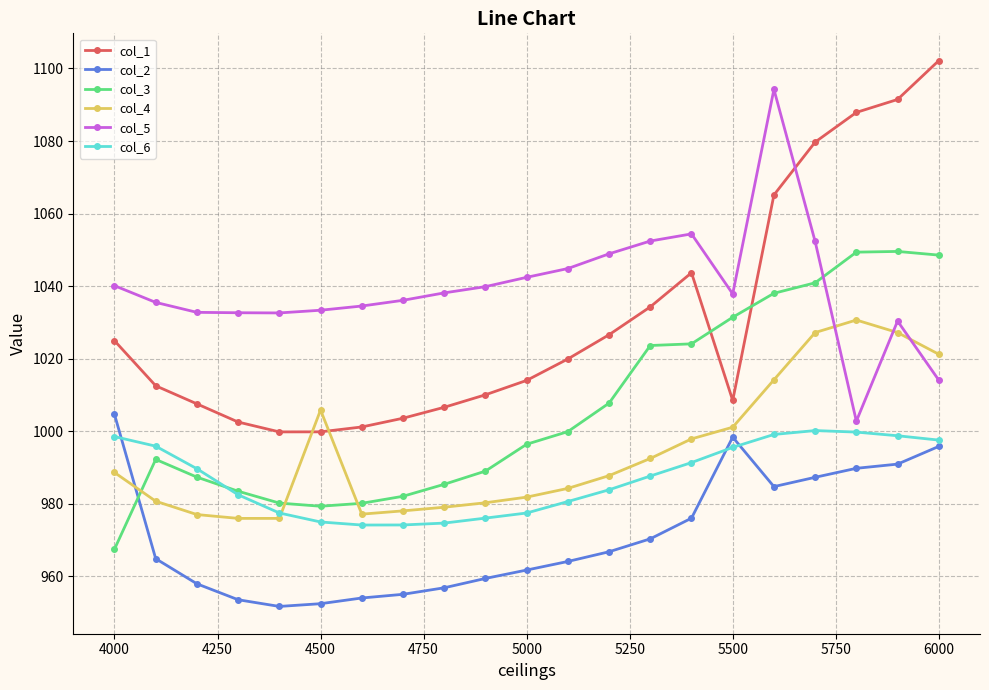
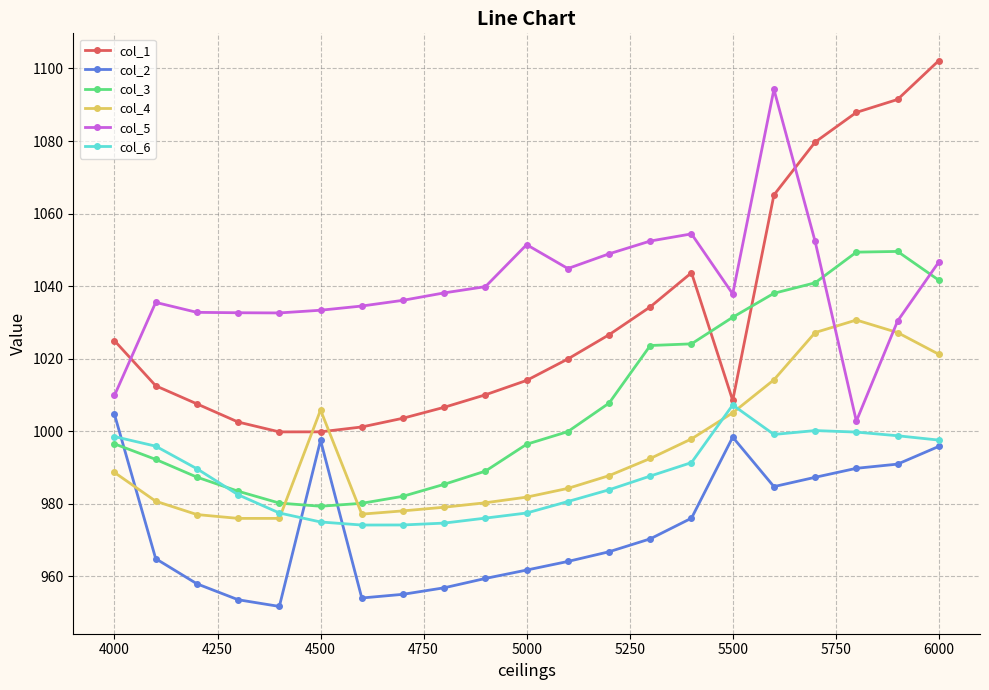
col_3, 4000: 967 -> 997
col_5, 4000: 1040 -> 1010
col_2, 4500: 952 -> 997
col_5, 5000: 1042 -> 1051
col_4, 5500: 1001 -> 1005
col_6, 5500: 996 -> 1007
col_3, 6000: 1049 -> 1042
col_5, 6000: 1014 -> 1047
